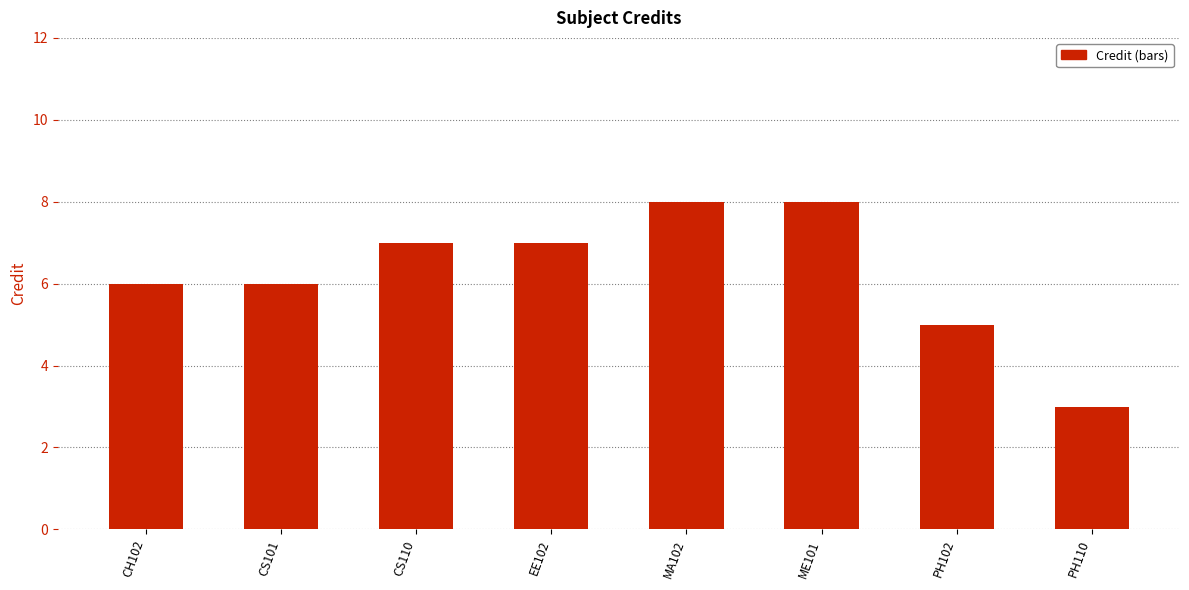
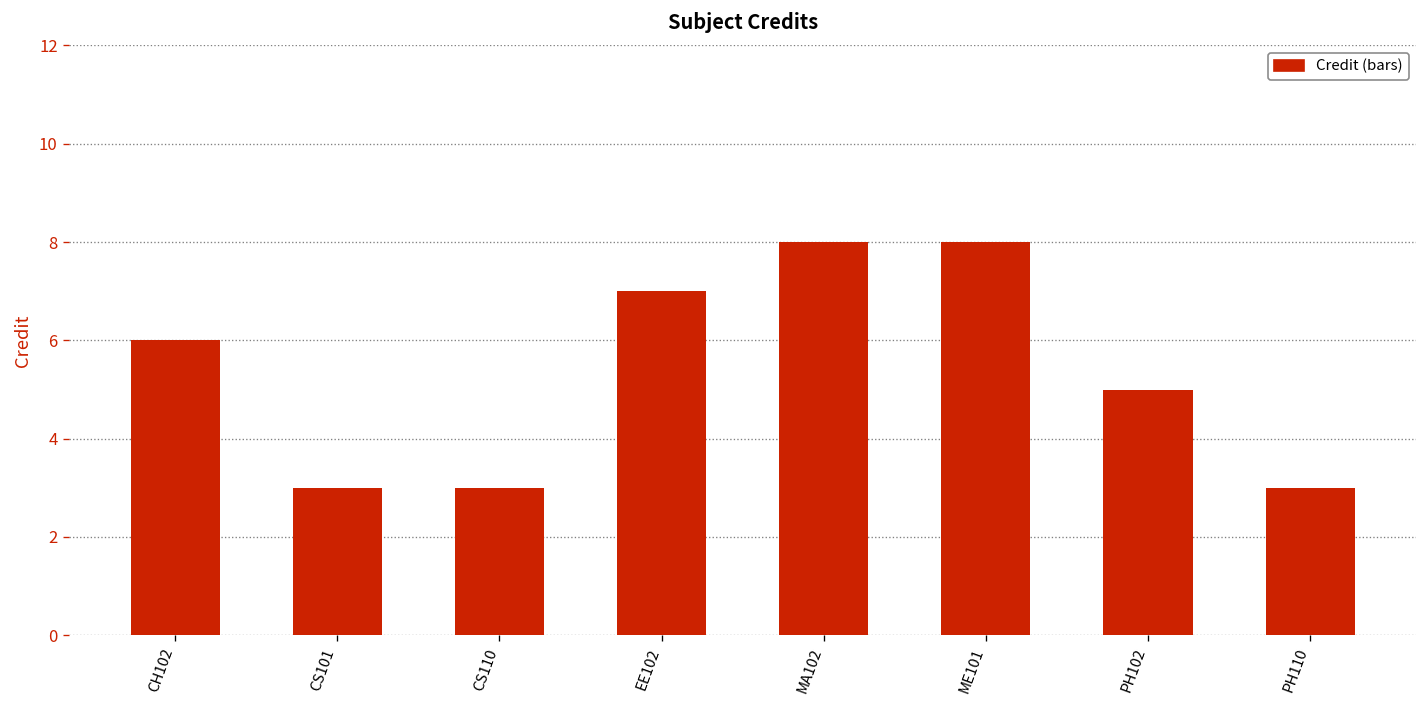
CS101: 6 -> 3
CS110: 7 -> 3
